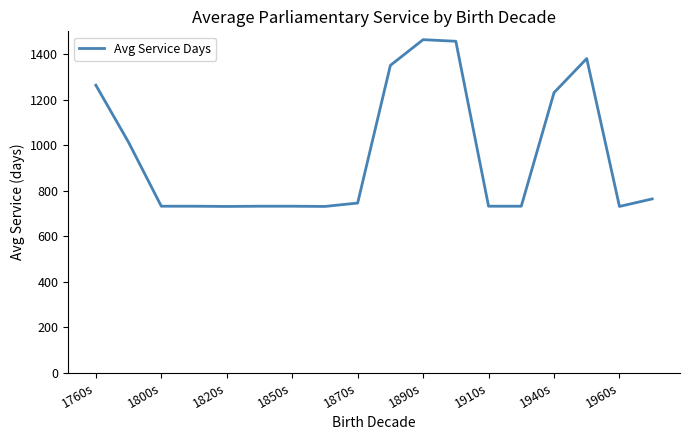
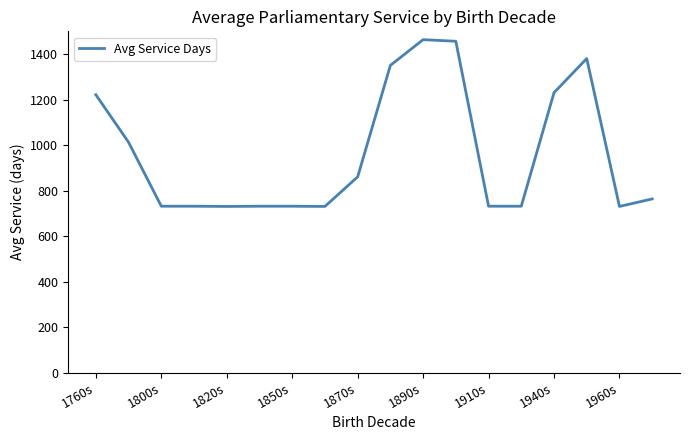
1760s: 1260 -> 1220
1870s: 750 -> 860
